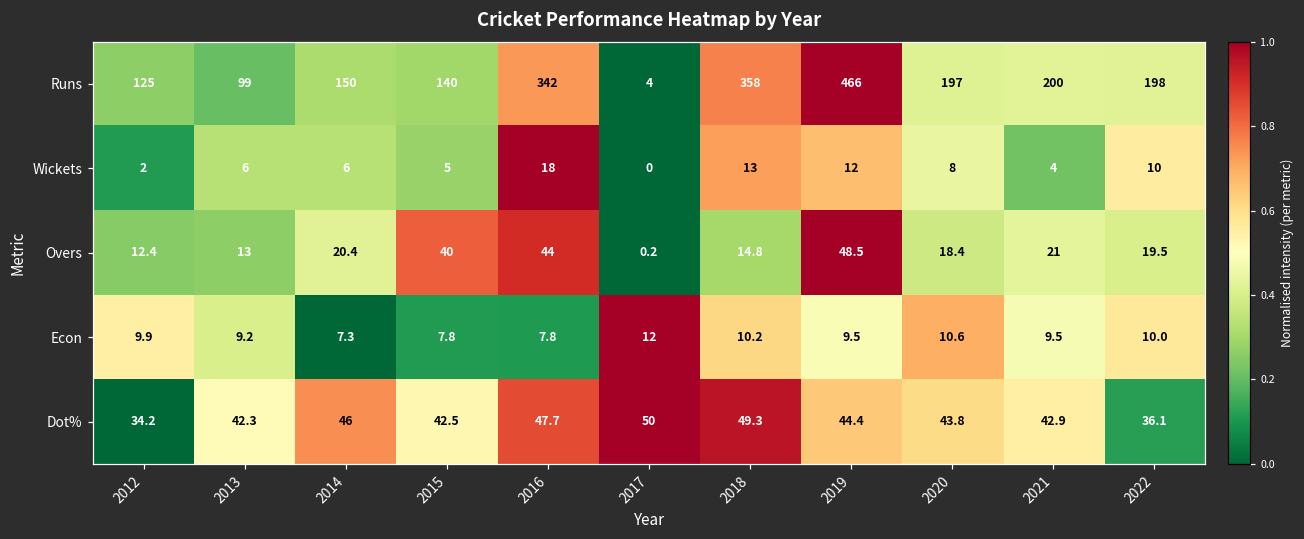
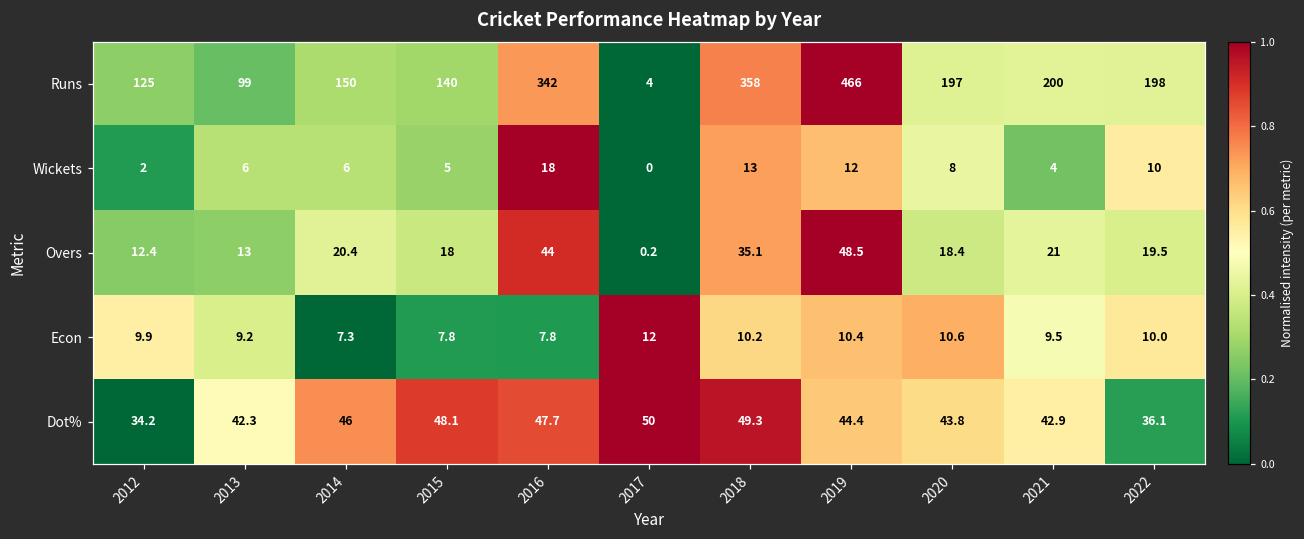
Overs, 2015: 40 -> 18
Overs, 2018: 14.8 -> 35.1
Econ, 2019: 9.5 -> 10.4
Dot%, 2015: 42.5 -> 48.1
